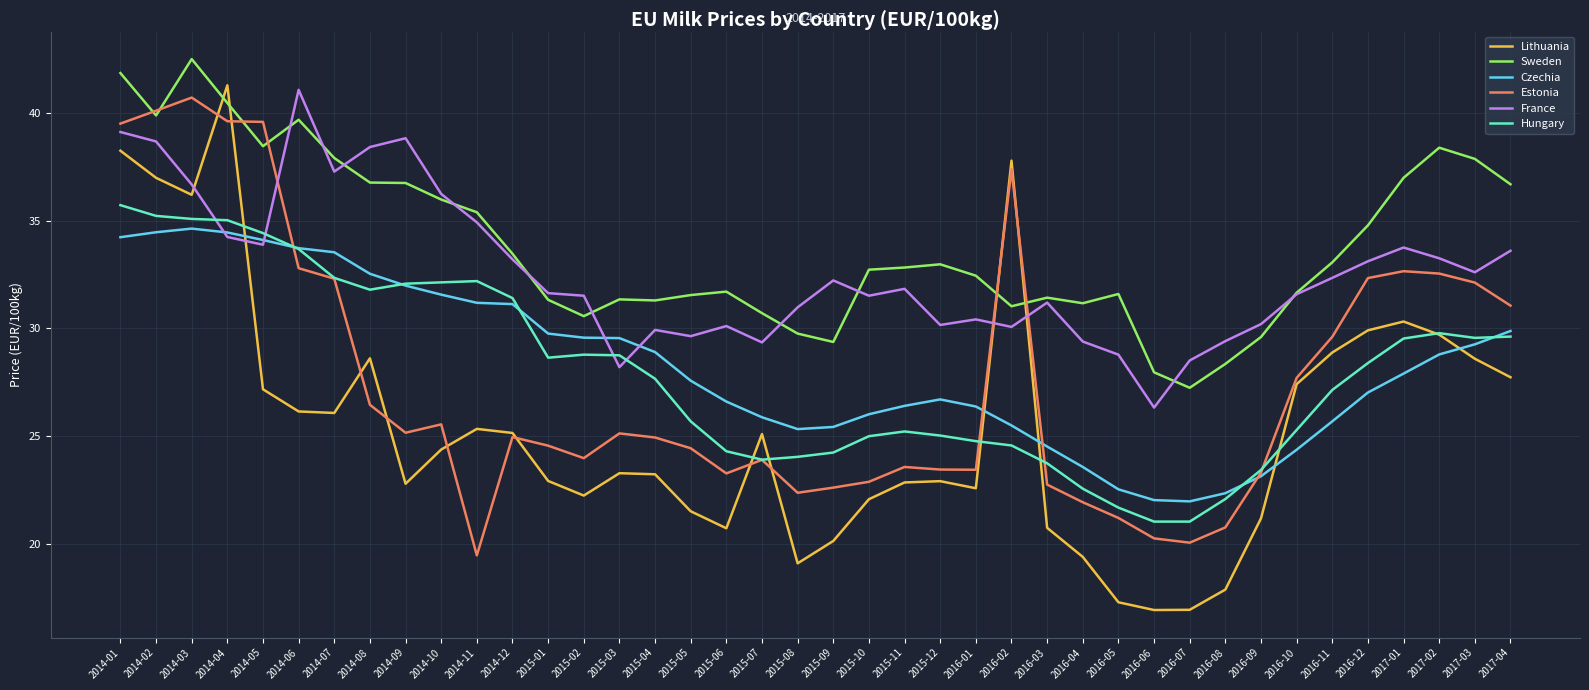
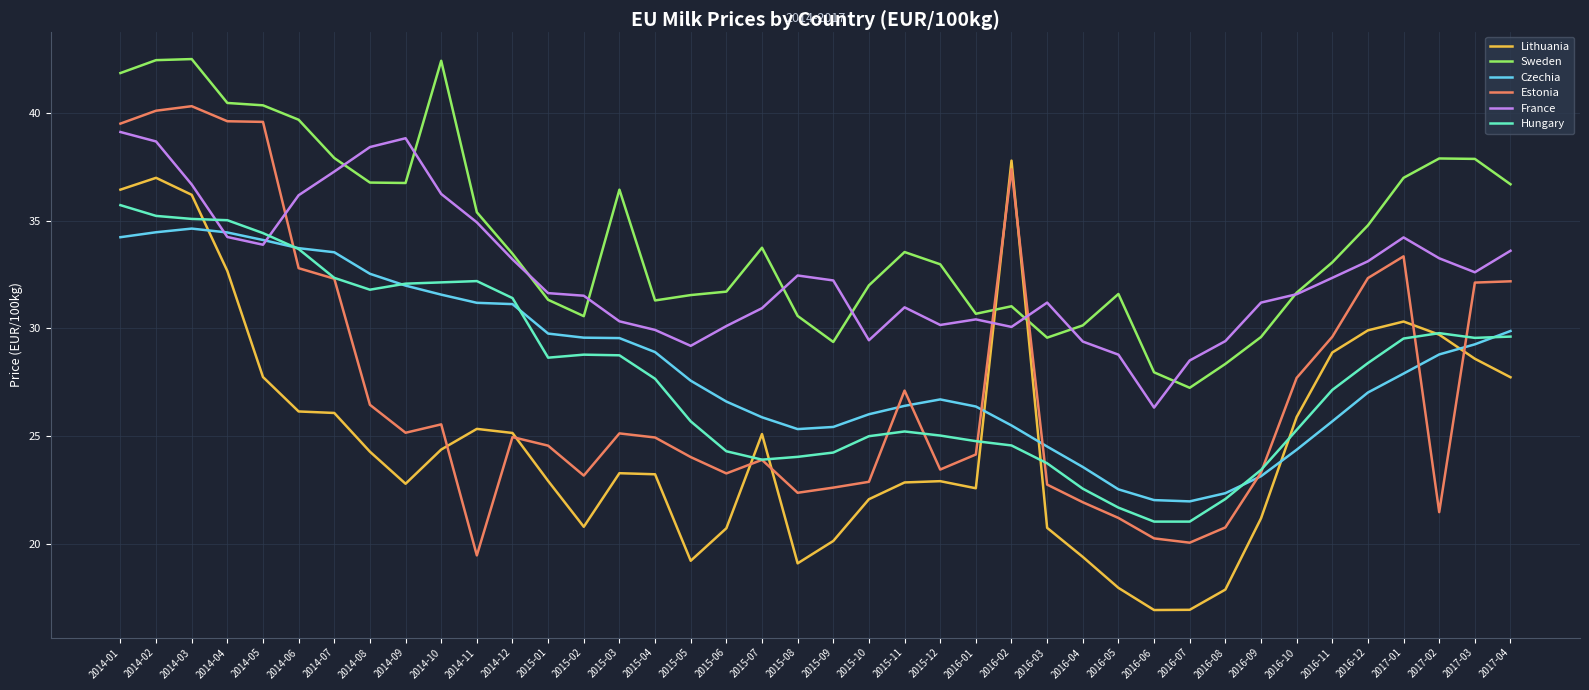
Lithuania, 2014-01: 38.3 -> 36.5
Sweden, 2014-02: 39.9 -> 42.5
Estonia, 2014-03: 40.7 -> 40.3
Lithuania, 2014-04: 41.3 -> 32.7
Lithuania, 2014-05: 27.2 -> 27.7
Sweden, 2014-05: 38.5 -> 40.4
France, 2014-06: 41.1 -> 36.2
Lithuania, 2014-08: 28.6 -> 24.3
Sweden, 2014-10: 36.0 -> 42.4
Lithuania, 2015-02: 22.2 -> 20.8
Estonia, 2015-02: 24.0 -> 23.2
Sweden, 2015-03: 31.4 -> 36.5
France, 2015-03: 28.2 -> 30.3
Lithuania, 2015-05: 21.5 -> 19.2
Estonia, 2015-05: 24.4 -> 24.0
France, 2015-05: 29.6 -> 29.2
Sweden, 2015-07: 30.7 -> 33.8
France, 2015-07: 29.4 -> 30.9
Sweden, 2015-08: 29.8 -> 30.6
France, 2015-08: 31.0 -> 32.5
Sweden, 2015-10: 32.7 -> 32.0
France, 2015-10: 31.5 -> 29.5
Sweden, 2015-11: 32.8 -> 33.6
Estonia, 2015-11: 23.6 -> 27.1
France, 2015-11: 31.8 -> 31.0
Sweden, 2016-01: 32.5 -> 30.7
Estonia, 2016-01: 23.4 -> 24.1
Sweden, 2016-03: 31.4 -> 29.6
Sweden, 2016-04: 31.2 -> 30.1
Lithuania, 2016-05: 17.3 -> 17.9
France, 2016-09: 30.2 -> 31.2
Lithuania, 2016-10: 27.4 -> 25.9
Estonia, 2017-01: 32.7 -> 33.4
France, 2017-01: 33.8 -> 34.2
Sweden, 2017-02: 38.4 -> 37.9
Estonia, 2017-02: 32.6 -> 21.5
Estonia, 2017-04: 31.1 -> 32.2
